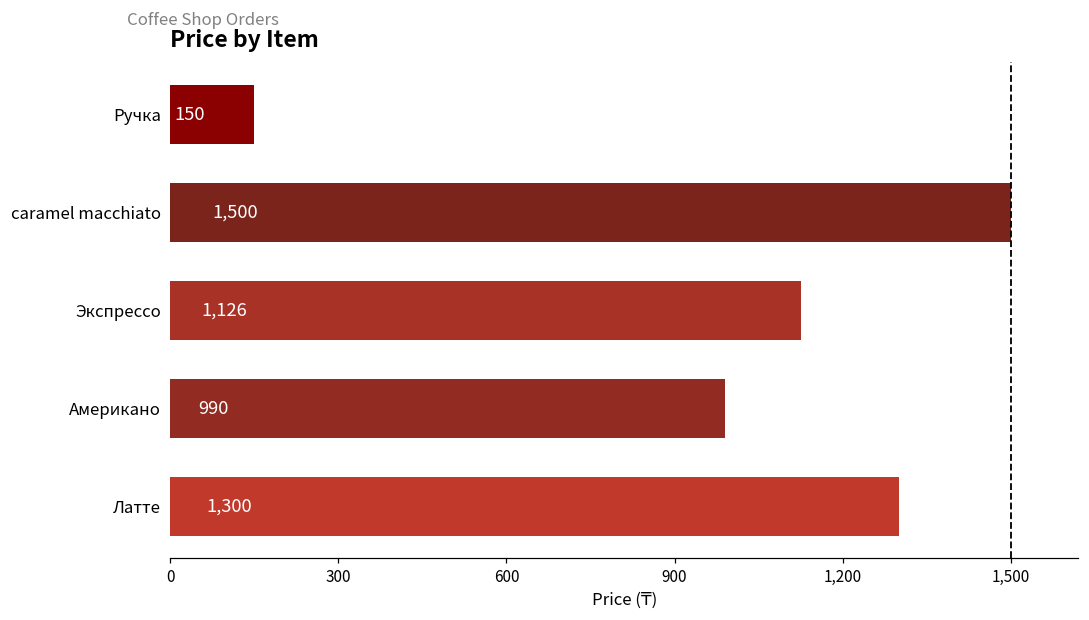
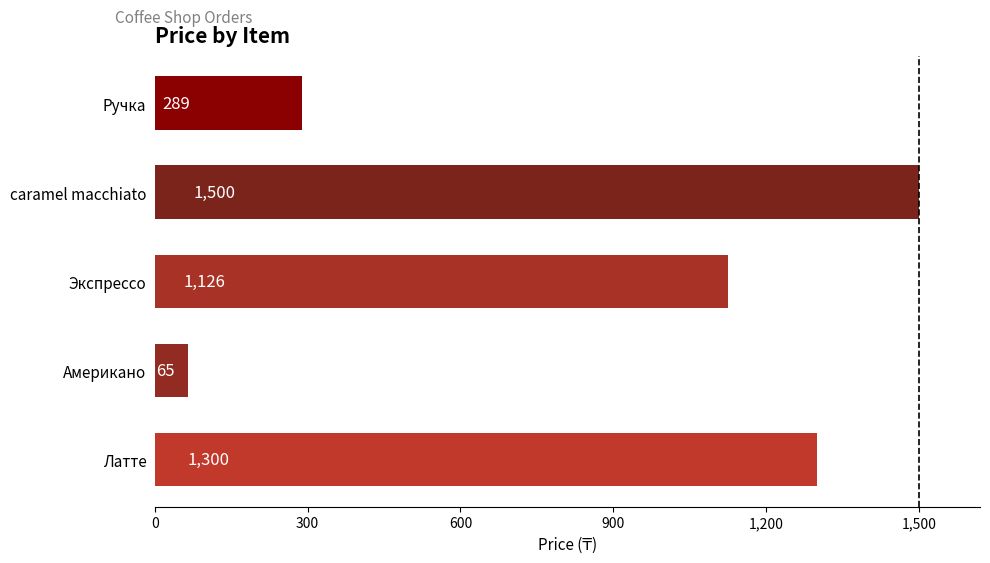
Ручка: 150 -> 289
Американо: 990 -> 65
